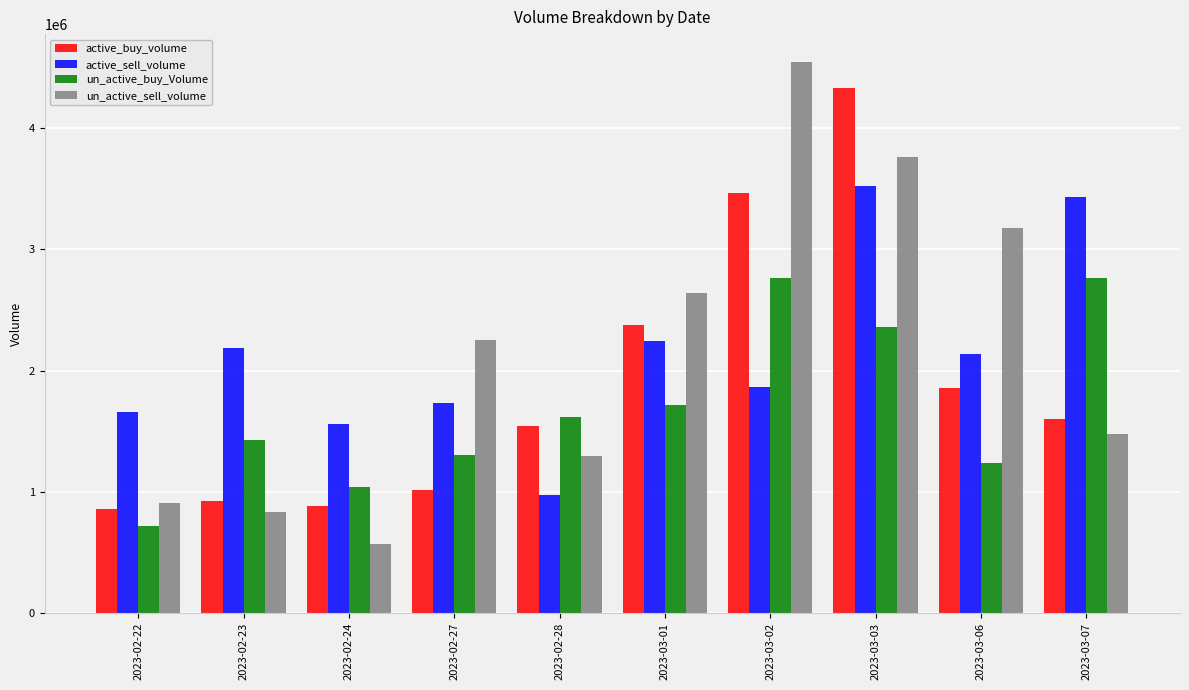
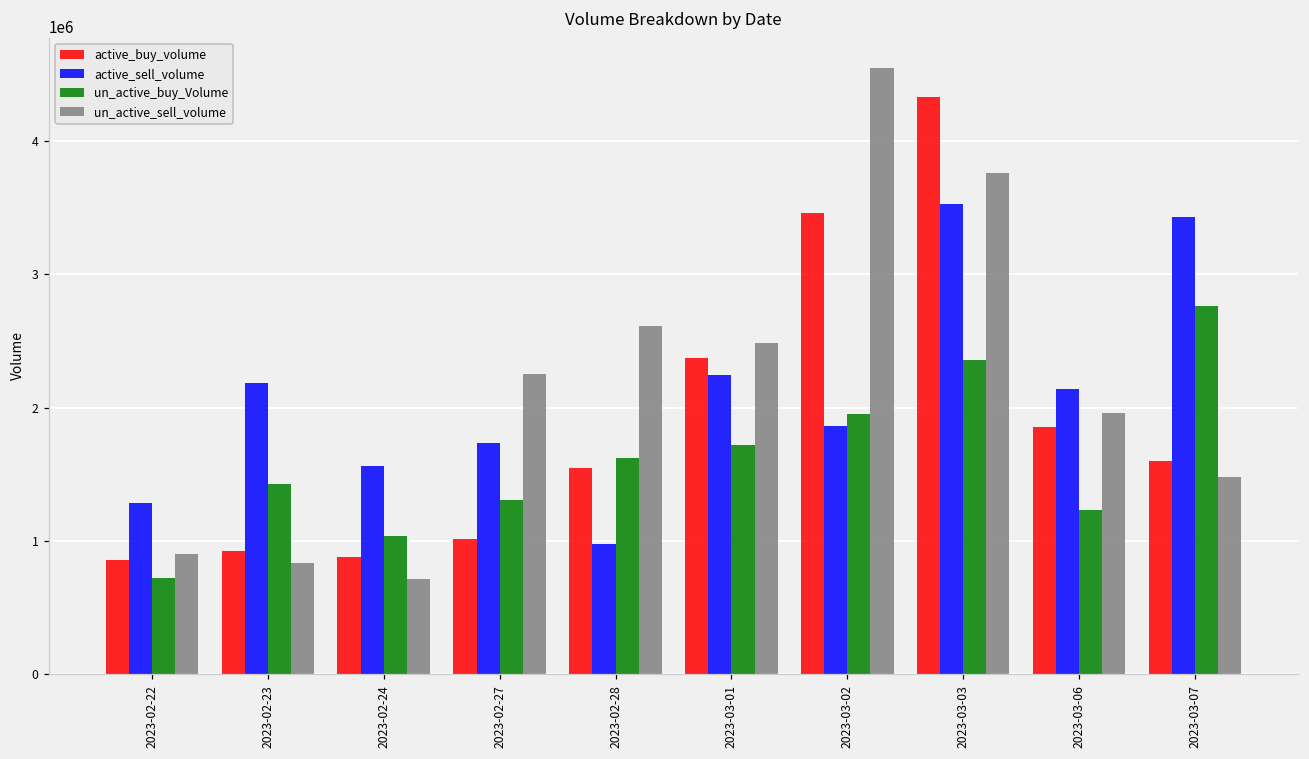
active_sell_volume, 2023-02-22: 1660000 -> 1290000
un_active_sell_volume, 2023-02-24: 570000 -> 710000
un_active_sell_volume, 2023-02-28: 1300000 -> 2610000
un_active_sell_volume, 2023-03-01: 2640000 -> 2490000
un_active_buy_Volume, 2023-03-02: 2770000 -> 1950000
un_active_sell_volume, 2023-03-06: 3170000 -> 1960000
